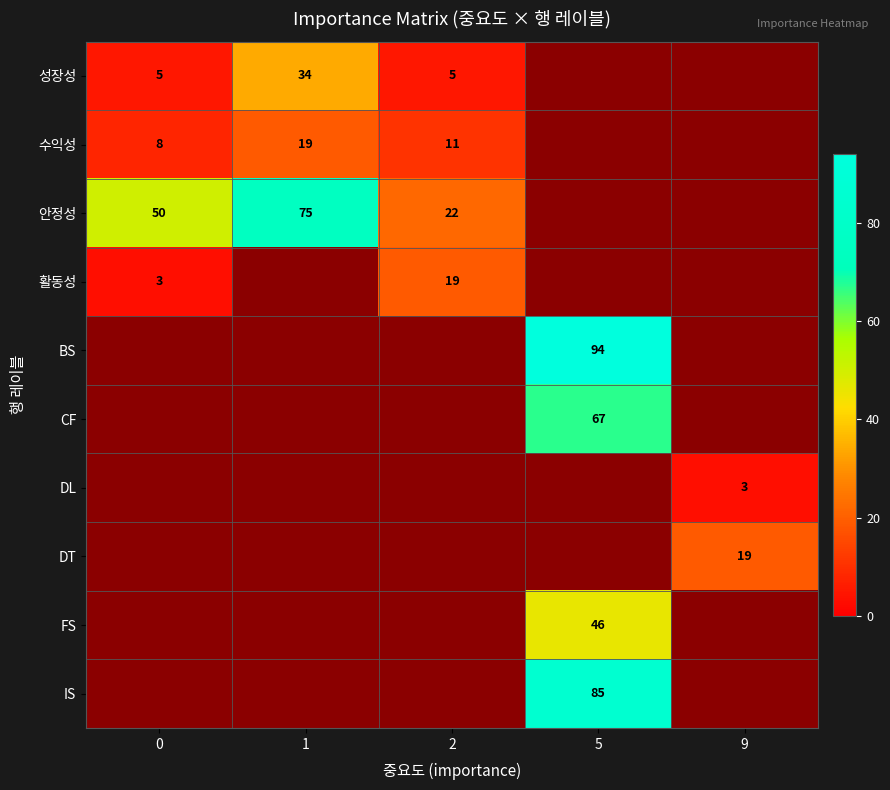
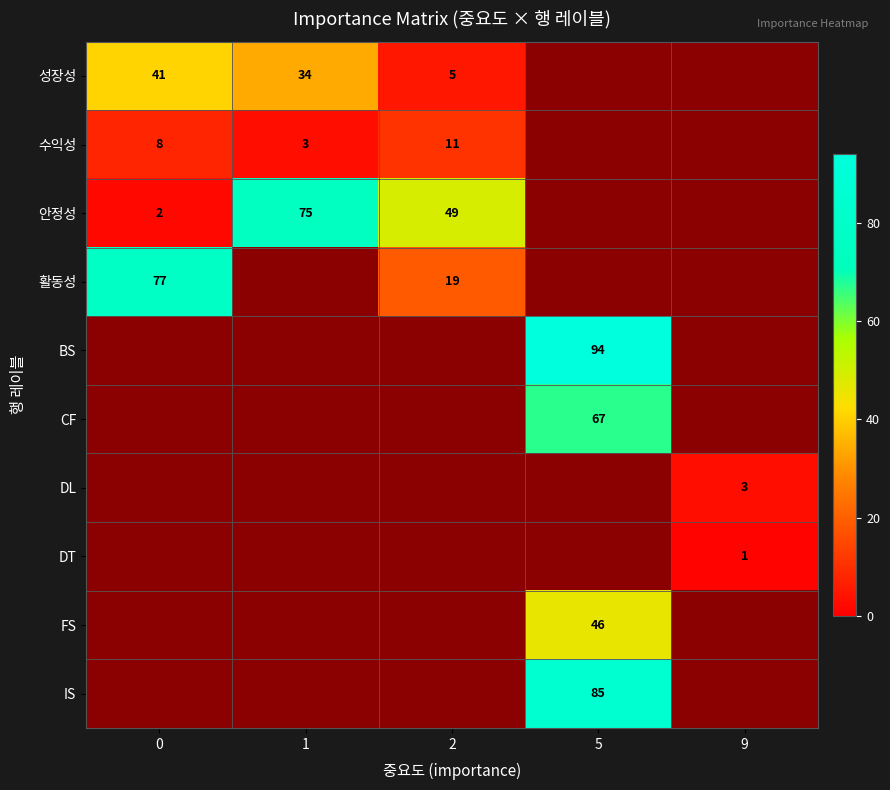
성장성, 0: 5 -> 41
수익성, 1: 19 -> 3
안정성, 0: 50 -> 2
안정성, 2: 22 -> 49
활동성, 0: 3 -> 77
DT, 9: 19 -> 1
